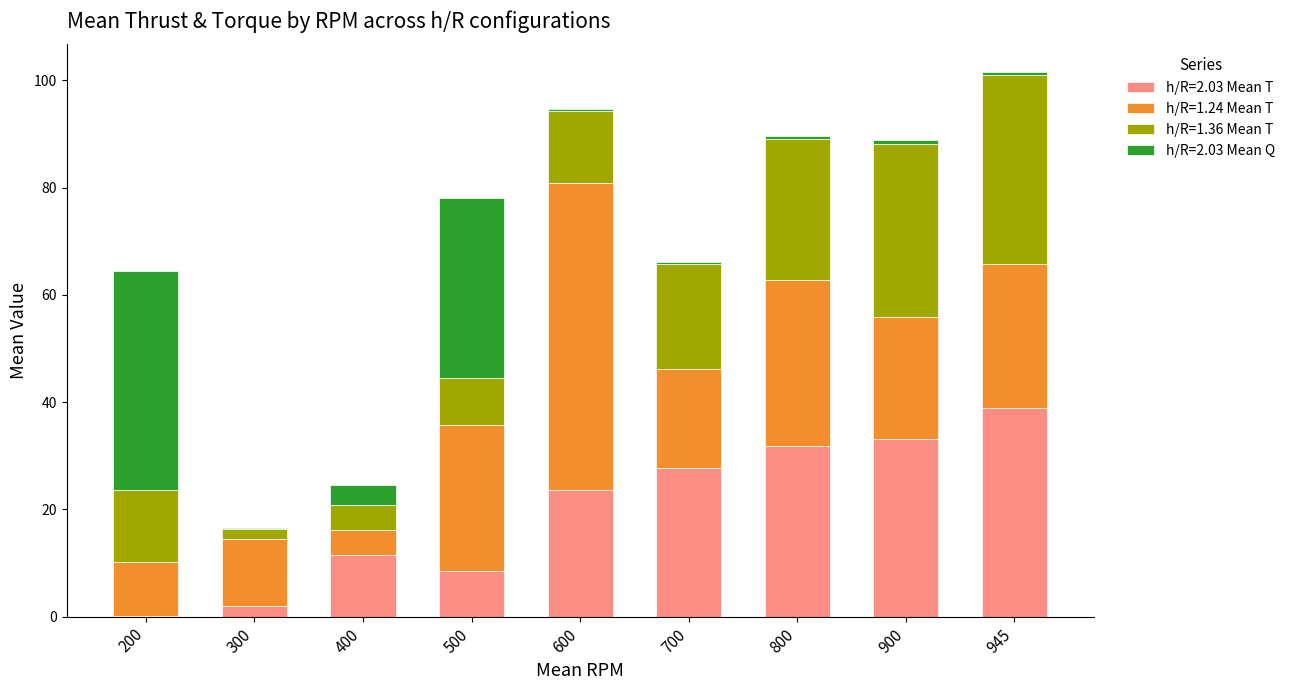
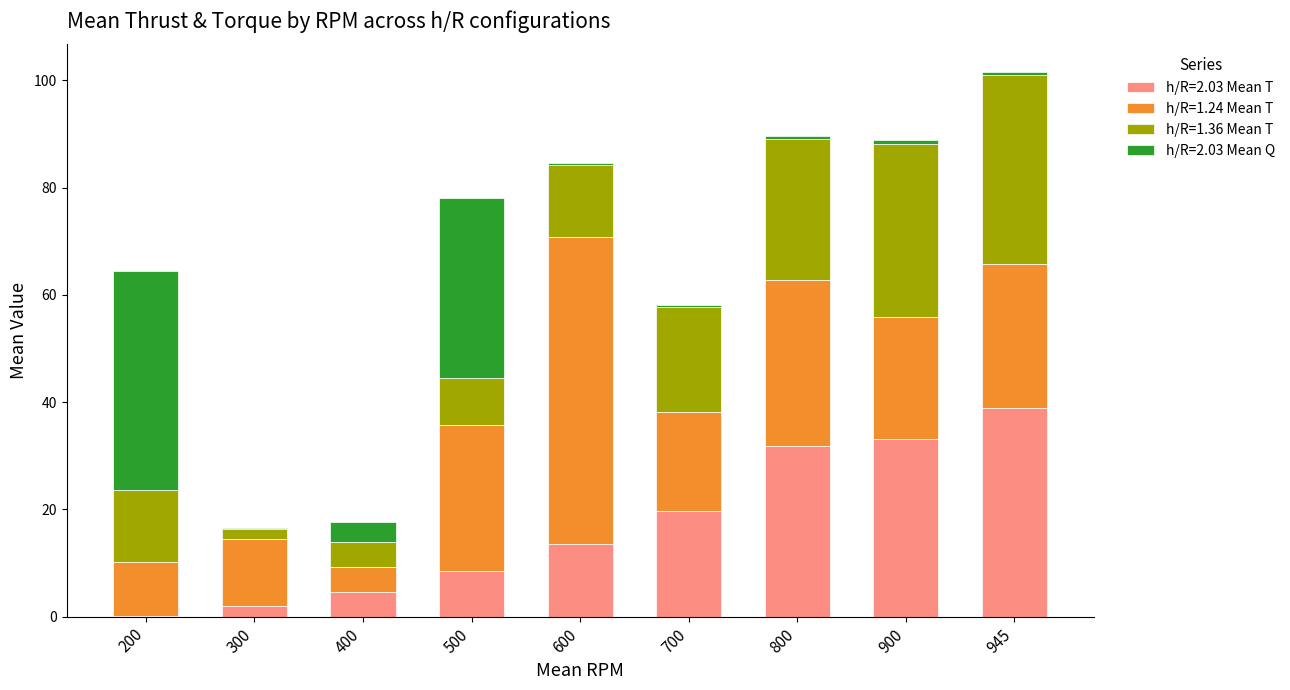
h/R=2.03 Mean T, 400: 11 -> 5
h/R=2.03 Mean T, 600: 24 -> 13
h/R=2.03 Mean T, 700: 28 -> 20
